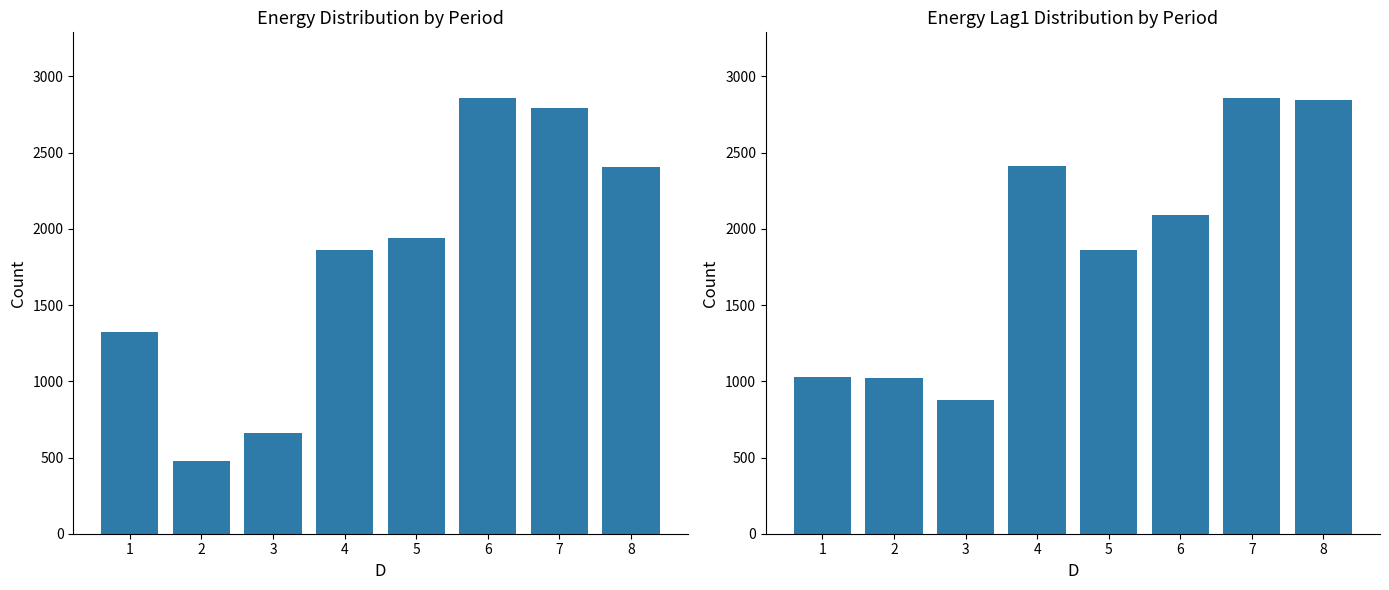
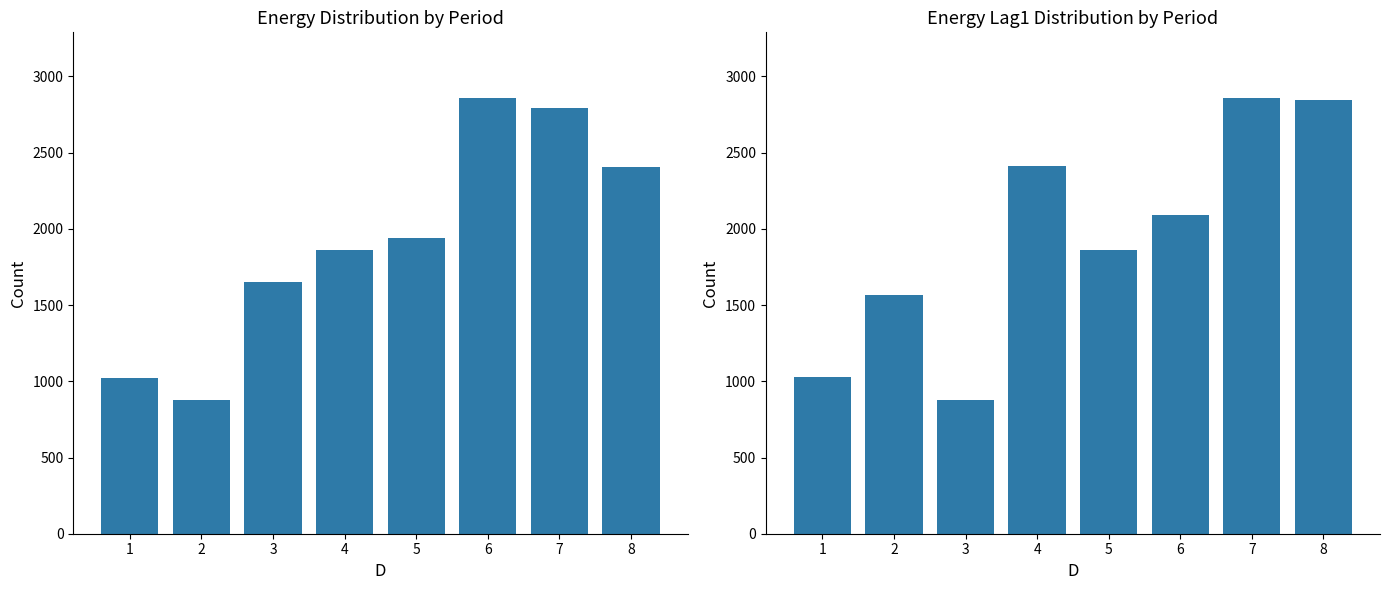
Energy Distribution by Period, 1: 1320 -> 1020
Energy Distribution by Period, 2: 480 -> 880
Energy Distribution by Period, 3: 660 -> 1650
Energy Lag1 Distribution by Period, 2: 1020 -> 1570
